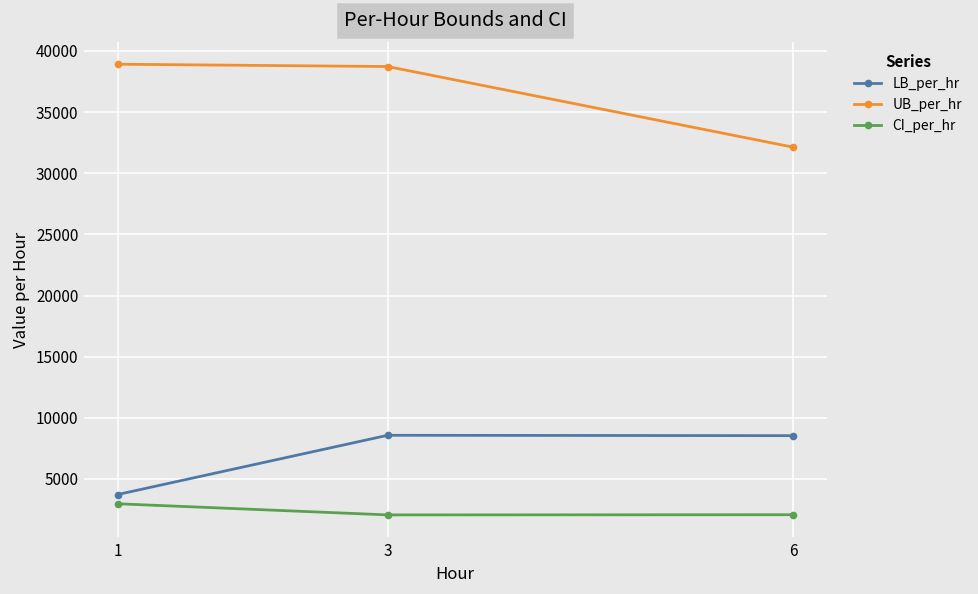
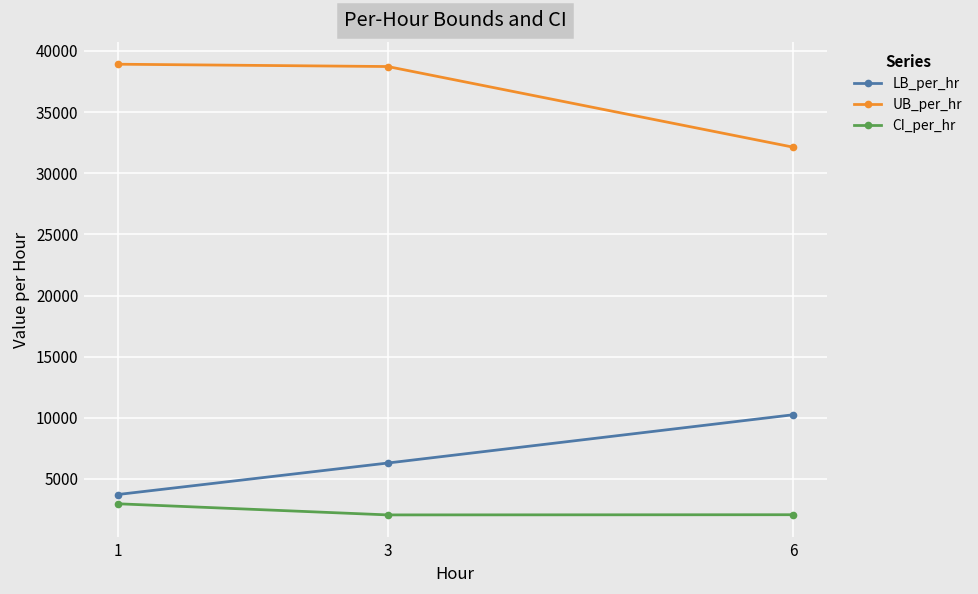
LB_per_hr, 3: 8600 -> 6300
LB_per_hr, 6: 8500 -> 10200
